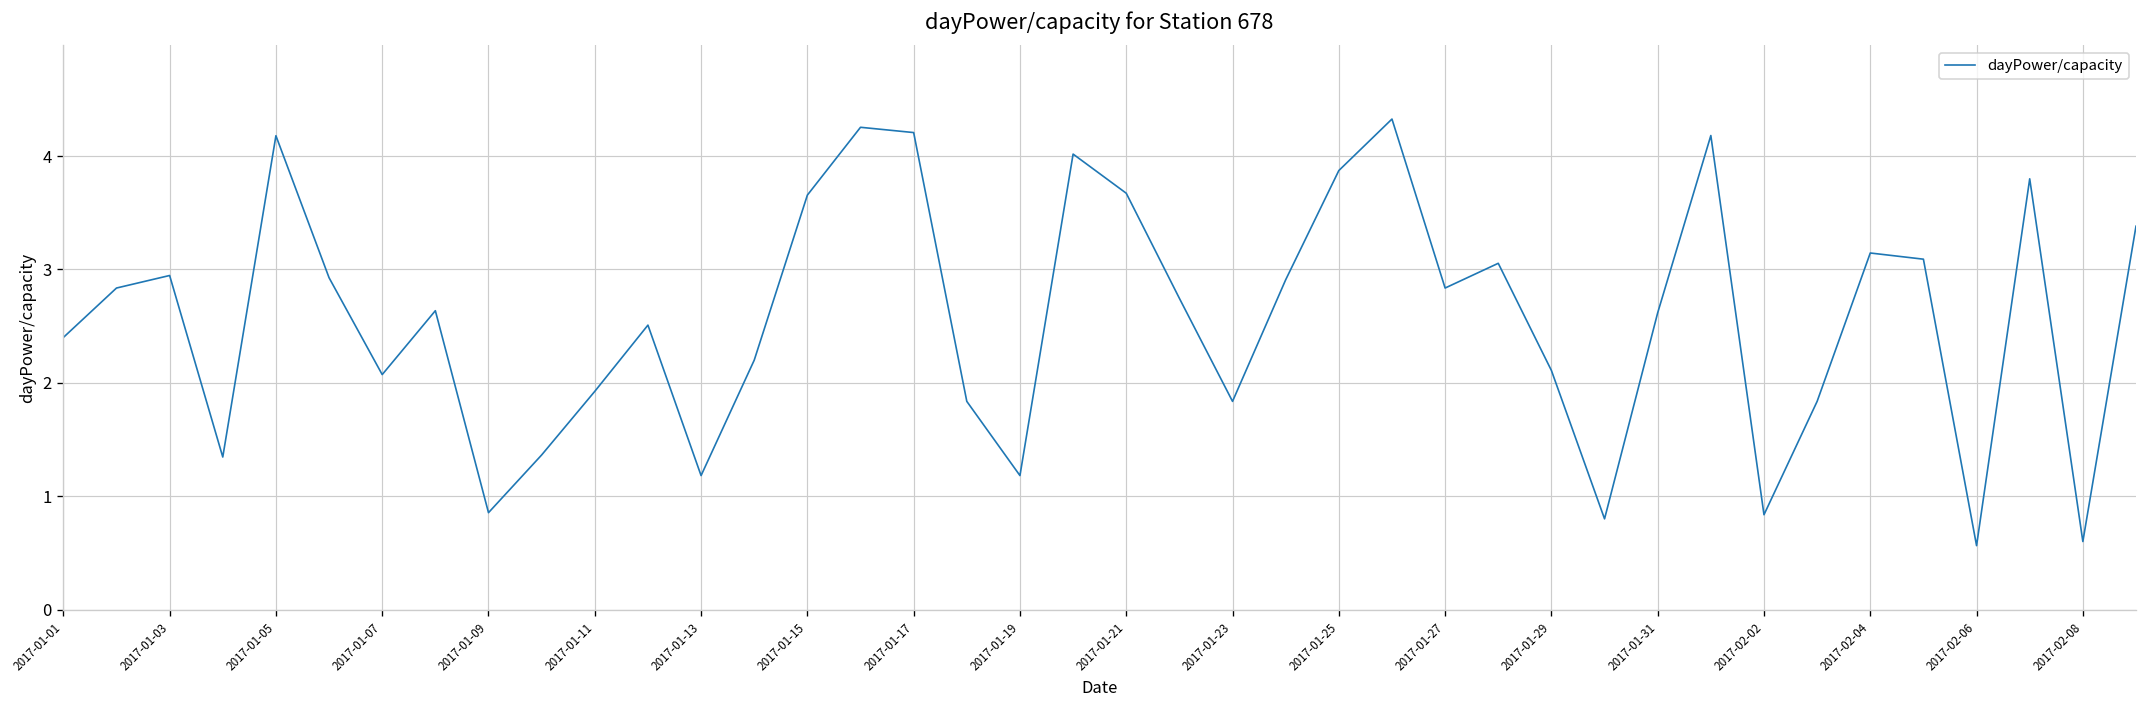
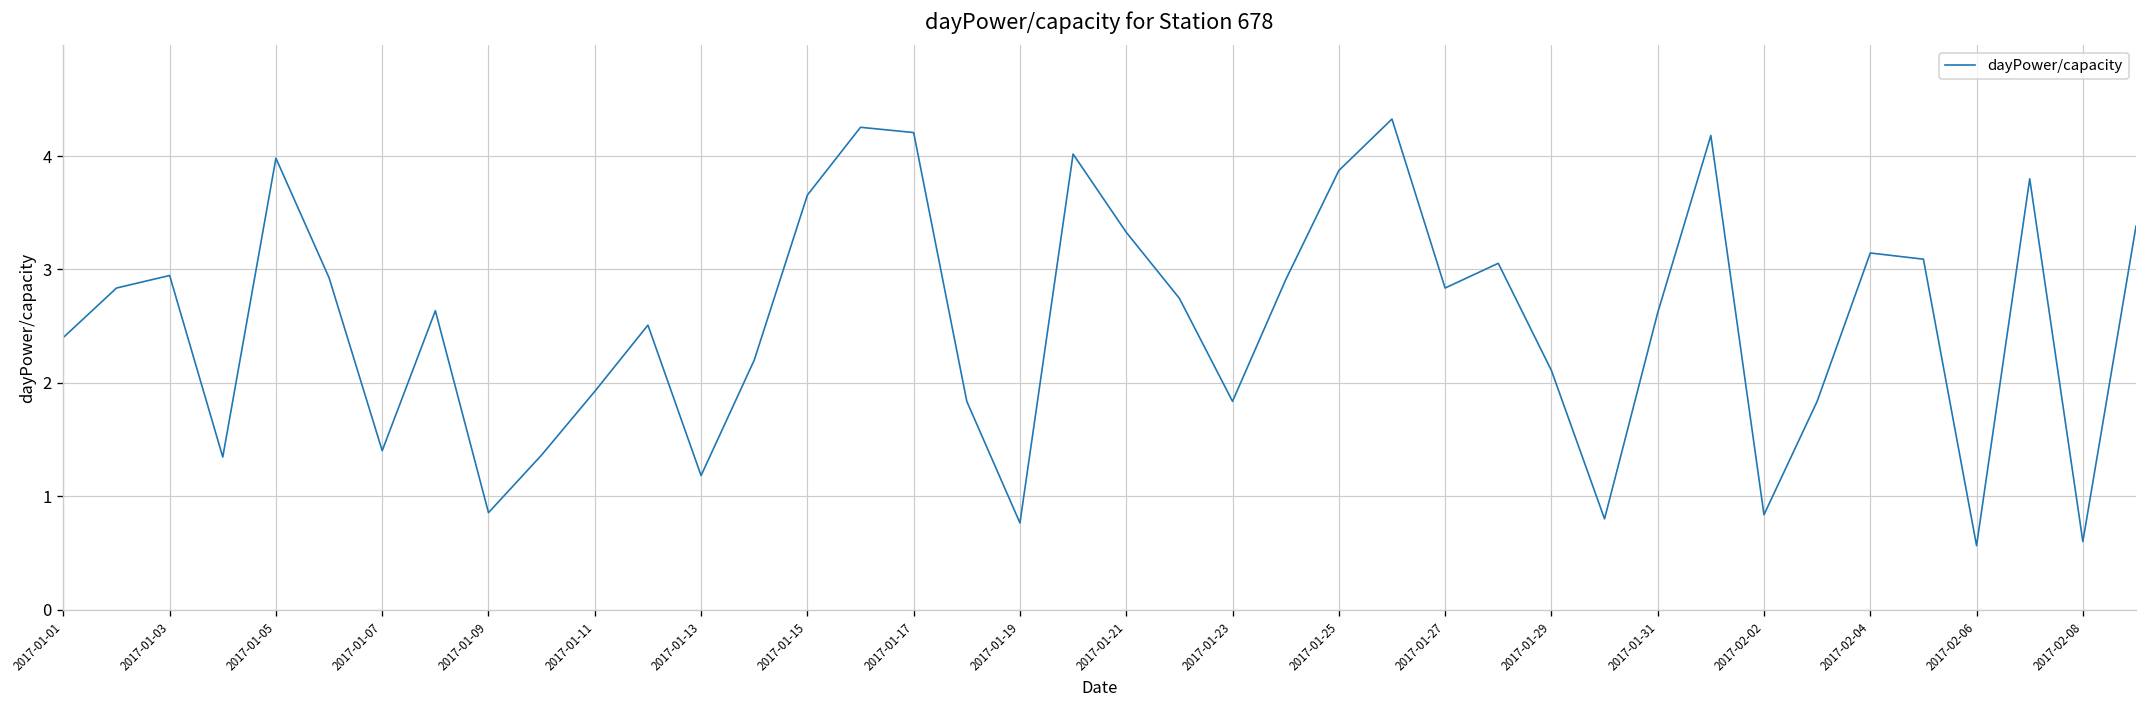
2017-01-05: 4.2 -> 4.0
2017-01-07: 2.1 -> 1.4
2017-01-19: 1.2 -> 0.8
2017-01-21: 3.7 -> 3.3
